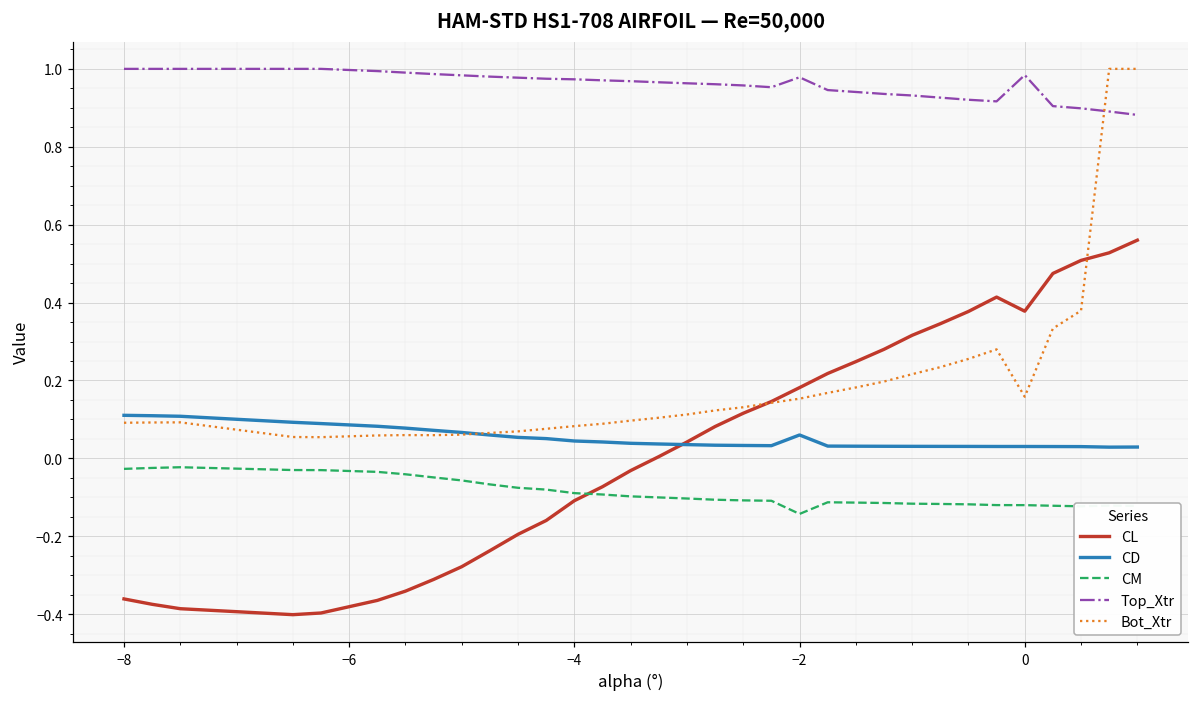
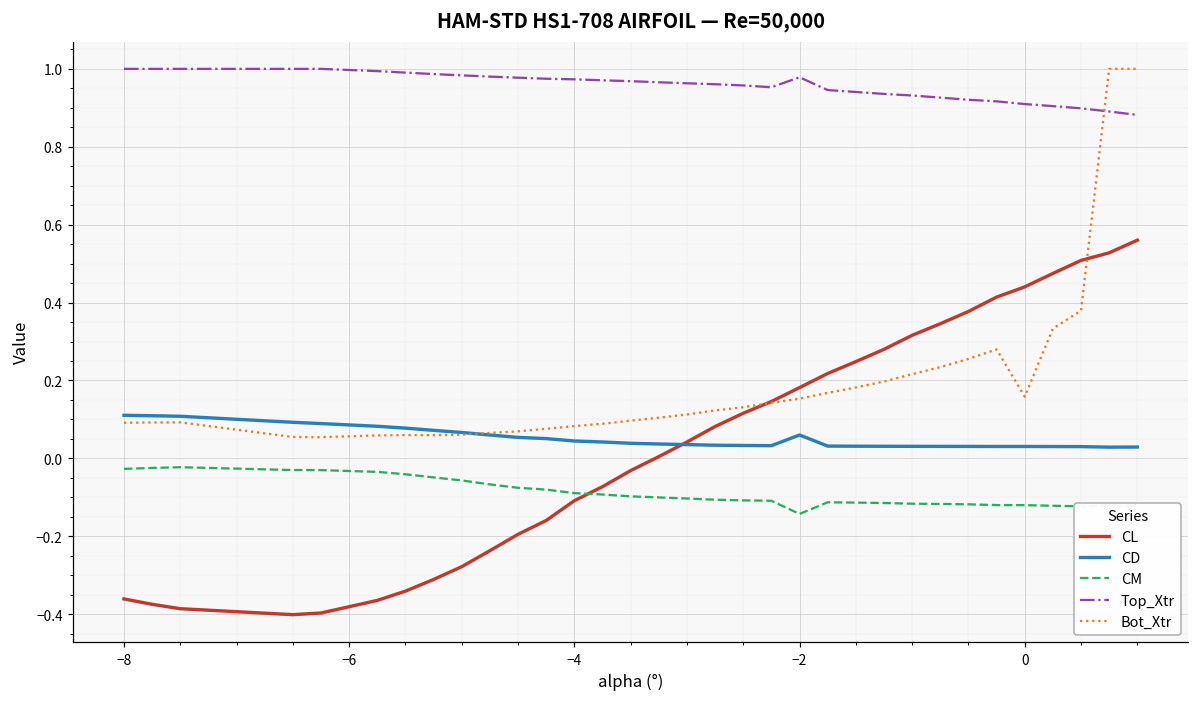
CL, 0: 0.38 -> 0.44
Top_Xtr, 0: 0.98 -> 0.91
